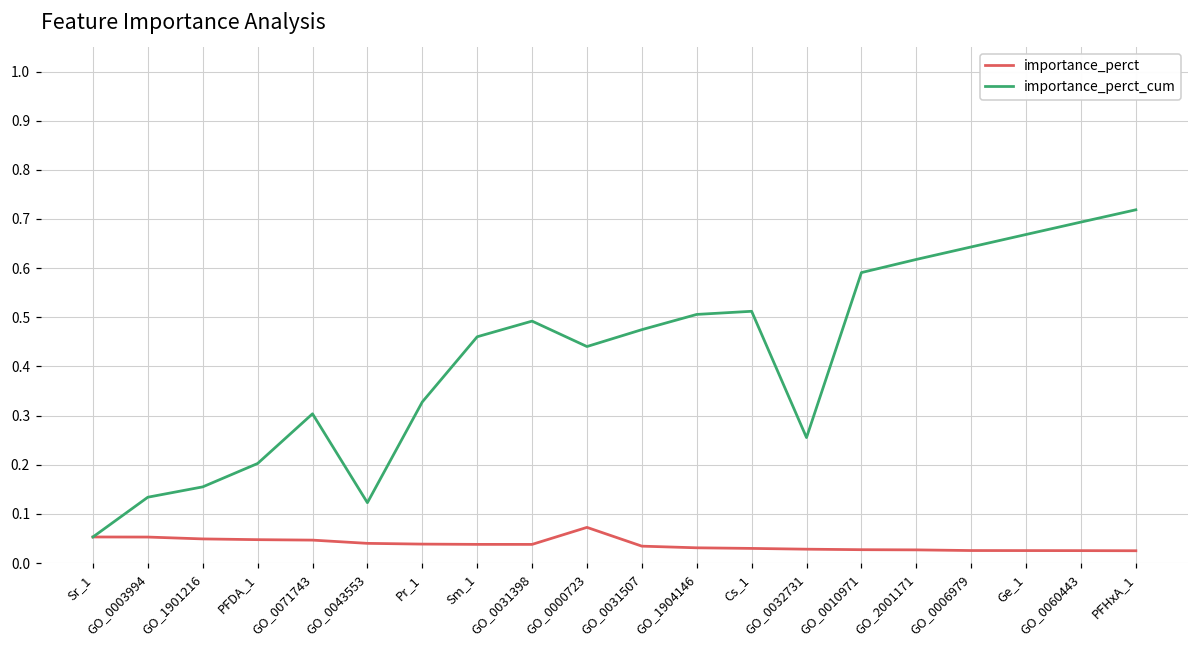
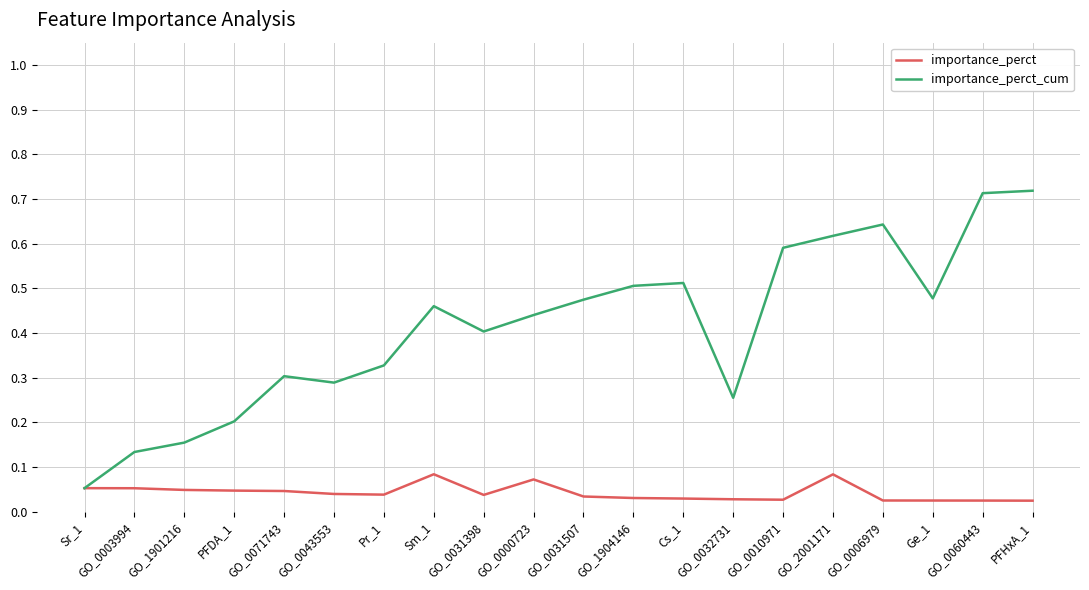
importance_perct_cum, GO_0043553: 0.12 -> 0.29
importance_perct, Sm_1: 0.04 -> 0.08
importance_perct_cum, GO_0031398: 0.49 -> 0.40
importance_perct, GO_2001171: 0.03 -> 0.08
importance_perct_cum, Ge_1: 0.67 -> 0.48
importance_perct_cum, GO_0060443: 0.69 -> 0.71
